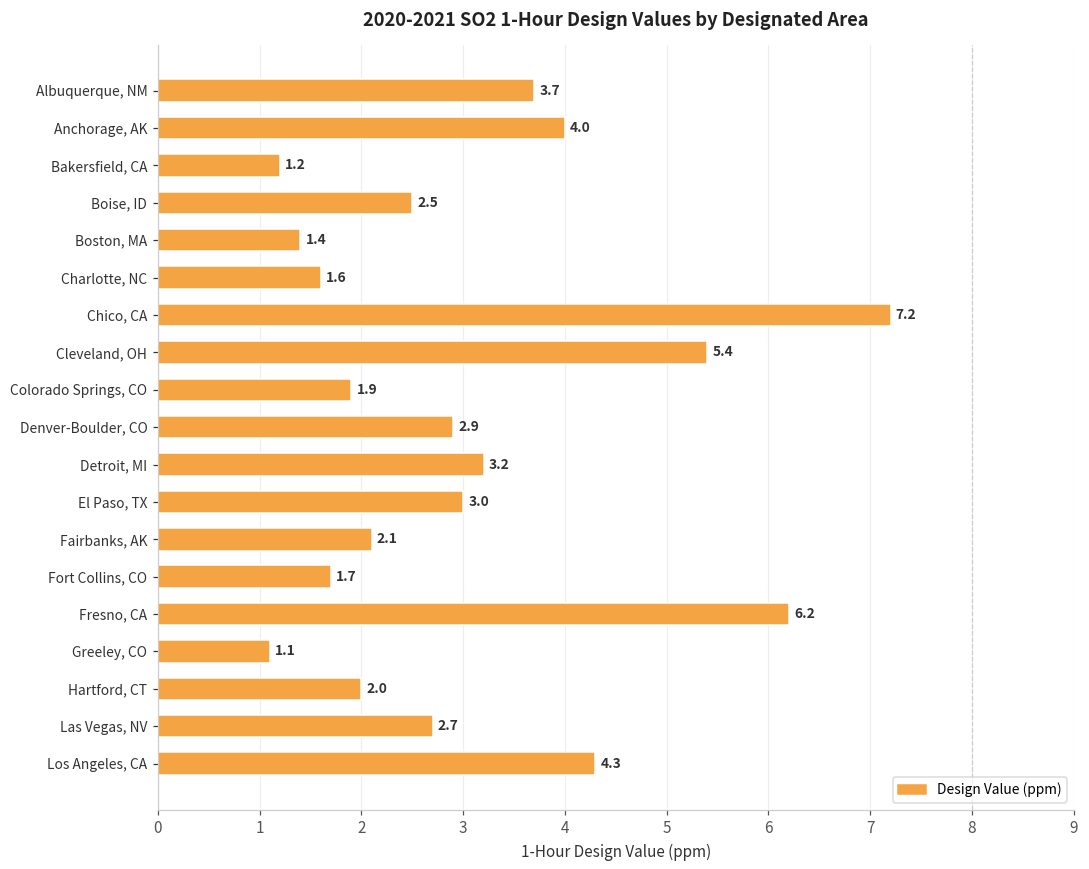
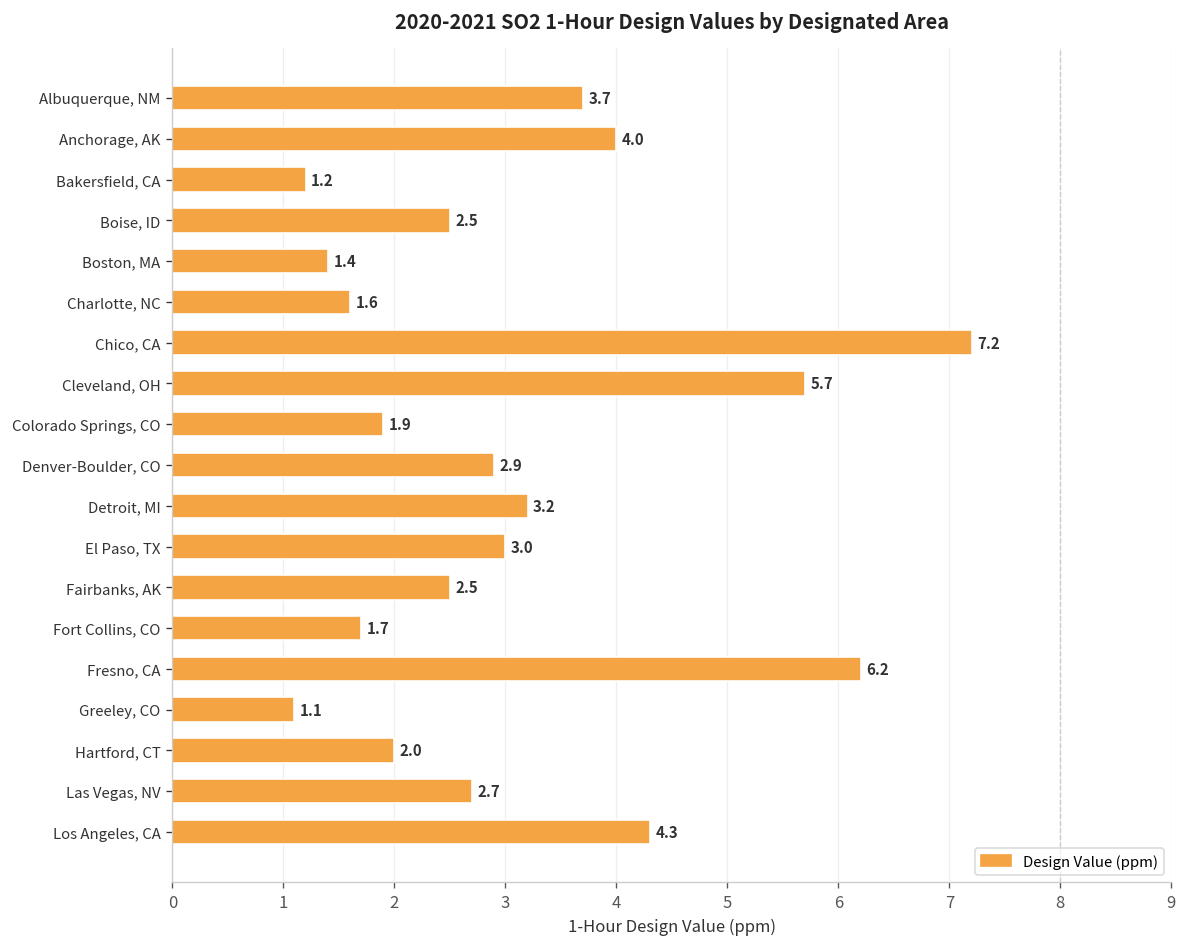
Cleveland, OH: 5.4 -> 5.7
Fairbanks, AK: 2.1 -> 2.5
